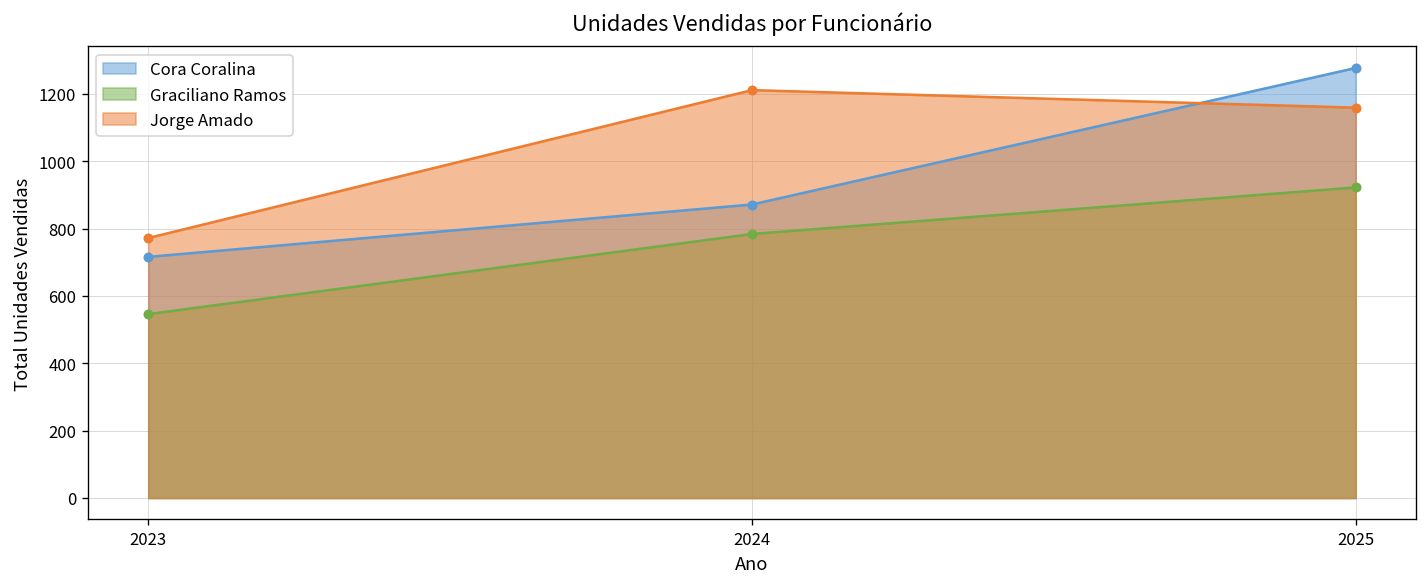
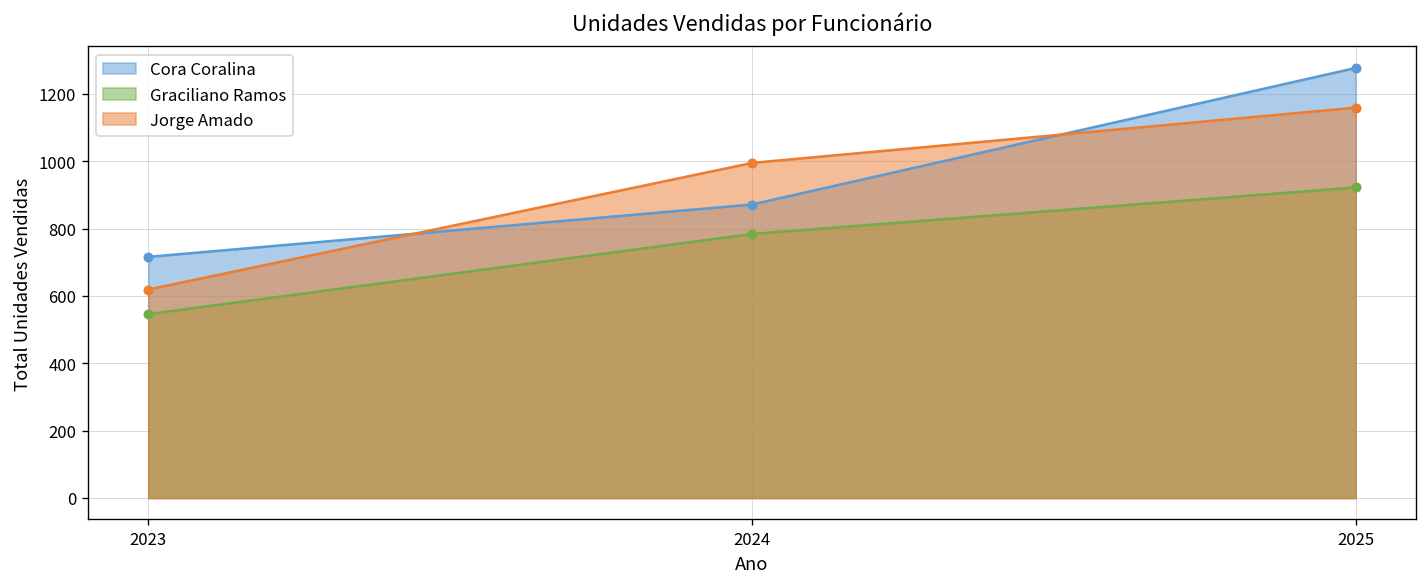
Jorge Amado, 2023: 770 -> 620
Jorge Amado, 2024: 1210 -> 1000
